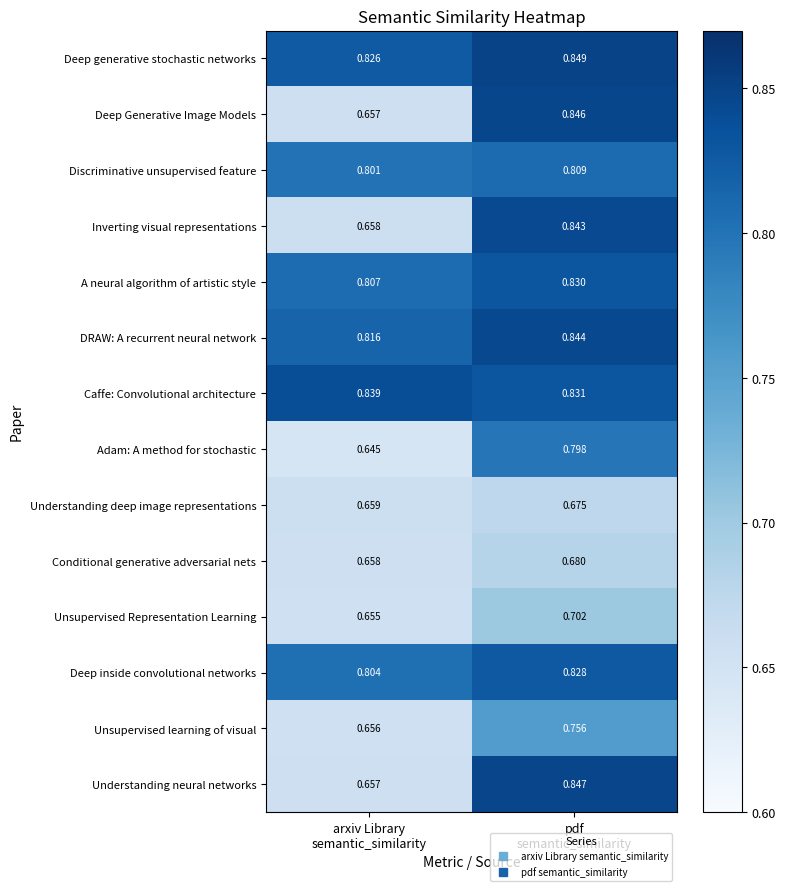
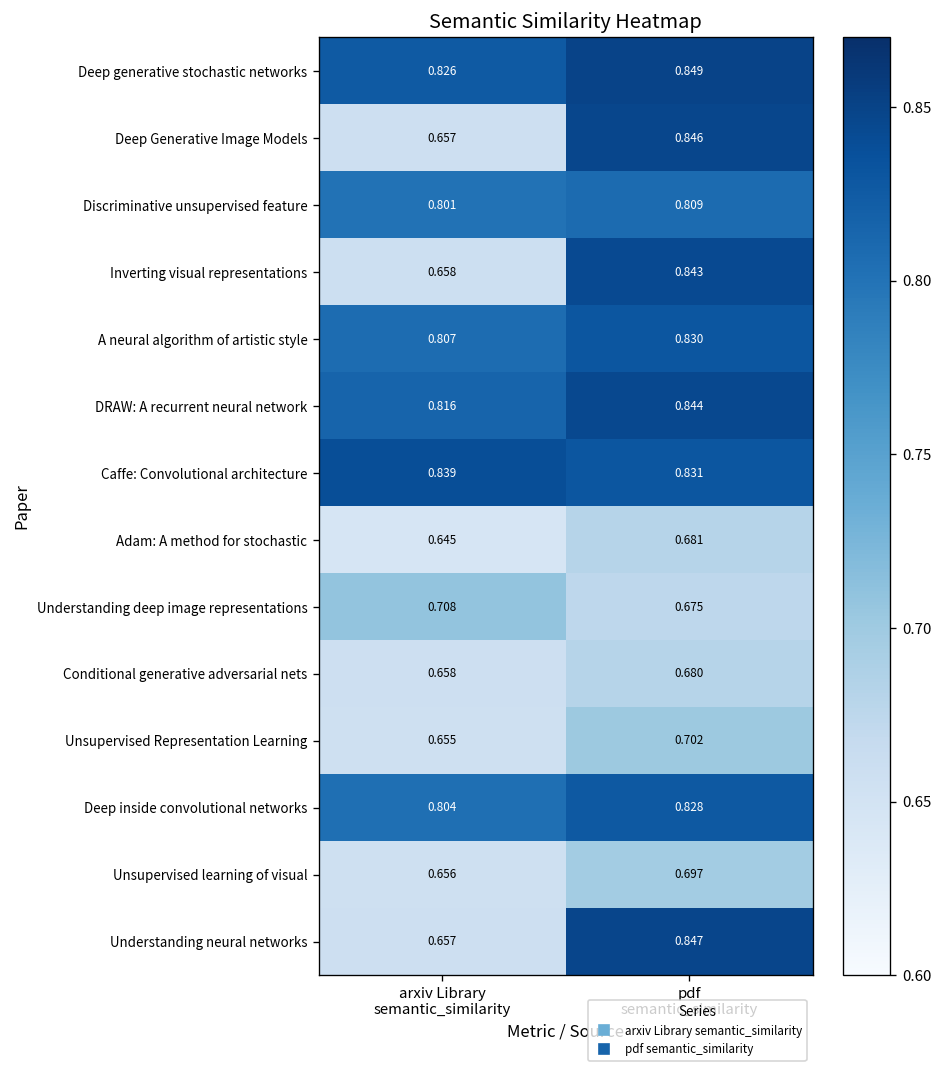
Adam: A method for stochastic, pdf semantic_similarity: 0.798 -> 0.681
Understanding deep image representations, arxiv Library semantic_similarity: 0.659 -> 0.708
Unsupervised learning of visual, pdf semantic_similarity: 0.756 -> 0.697
